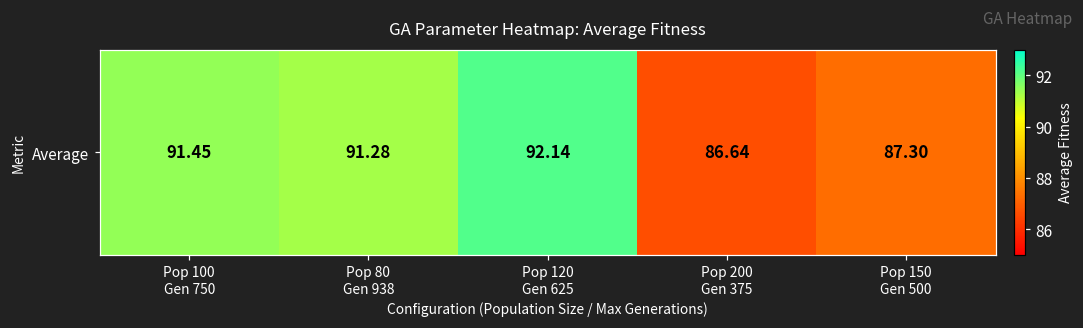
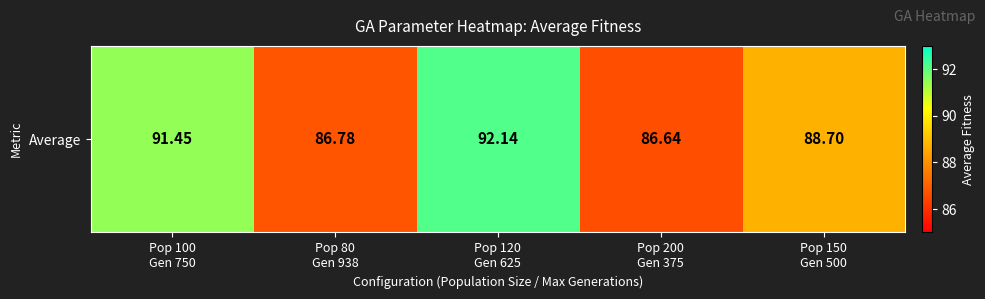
Average, Pop 80 Gen 938: 91.28 -> 86.78
Average, Pop 150 Gen 500: 87.30 -> 88.70
